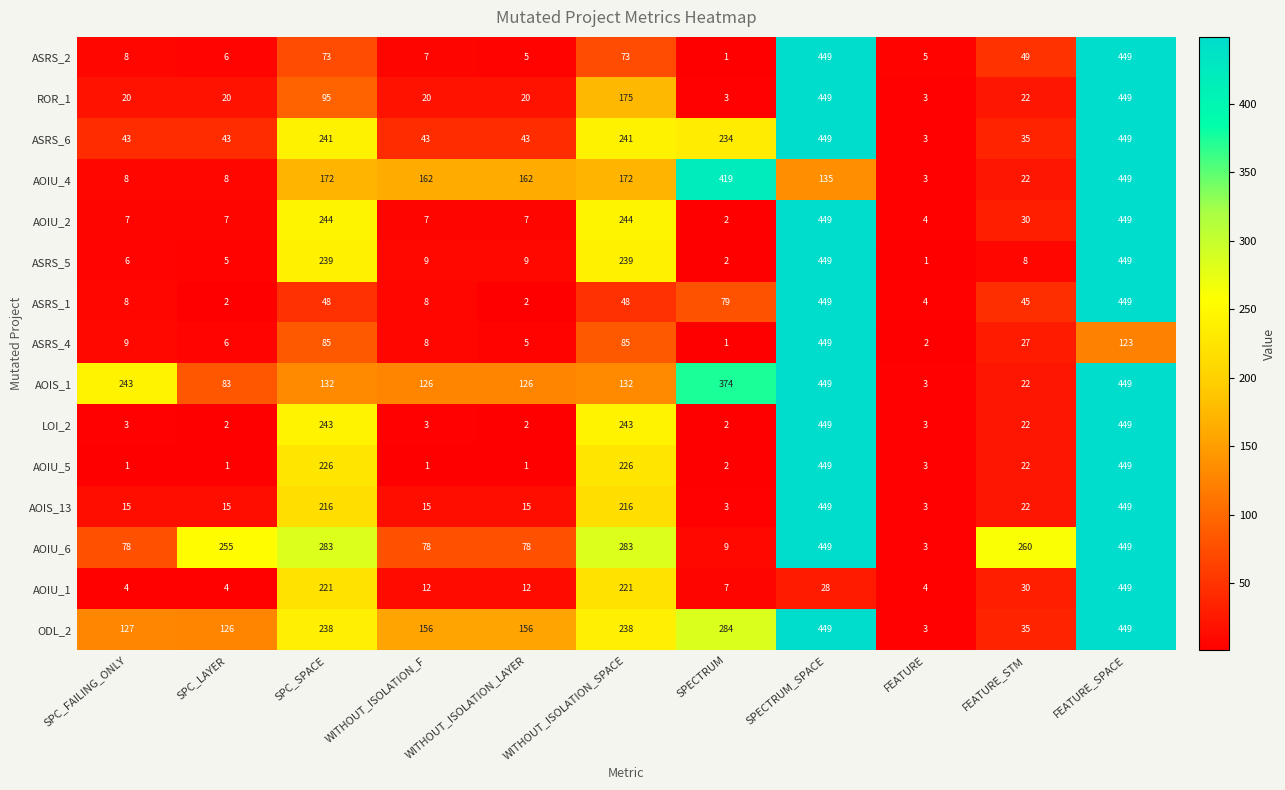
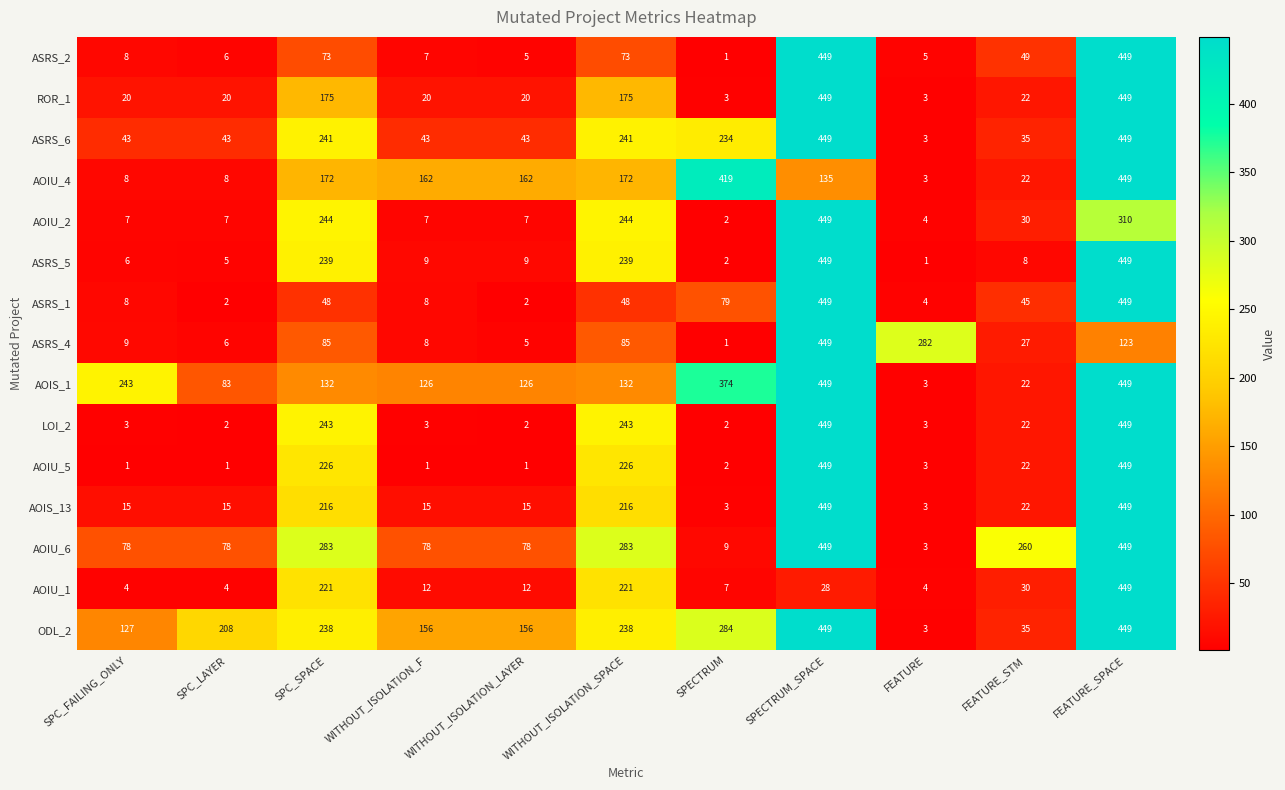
ROR_1, SPC_SPACE: 95 -> 175
AOIU_2, FEATURE_SPACE: 449 -> 310
ASRS_4, FEATURE: 2 -> 282
AOIU_6, SPC_LAYER: 255 -> 78
ODL_2, SPC_LAYER: 126 -> 208
